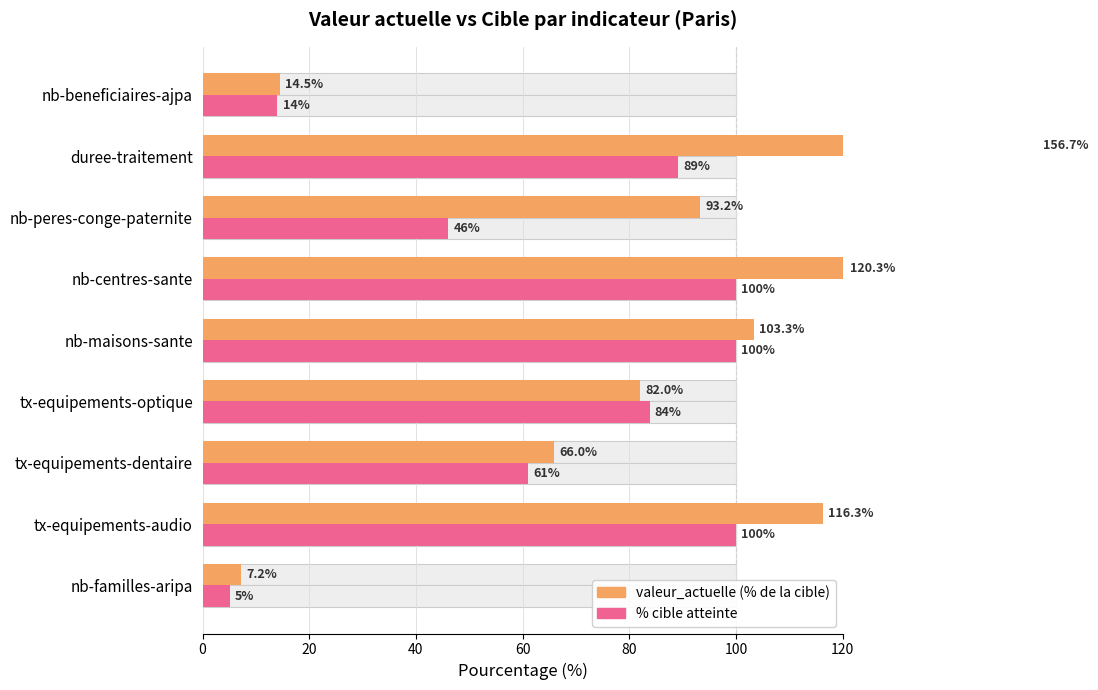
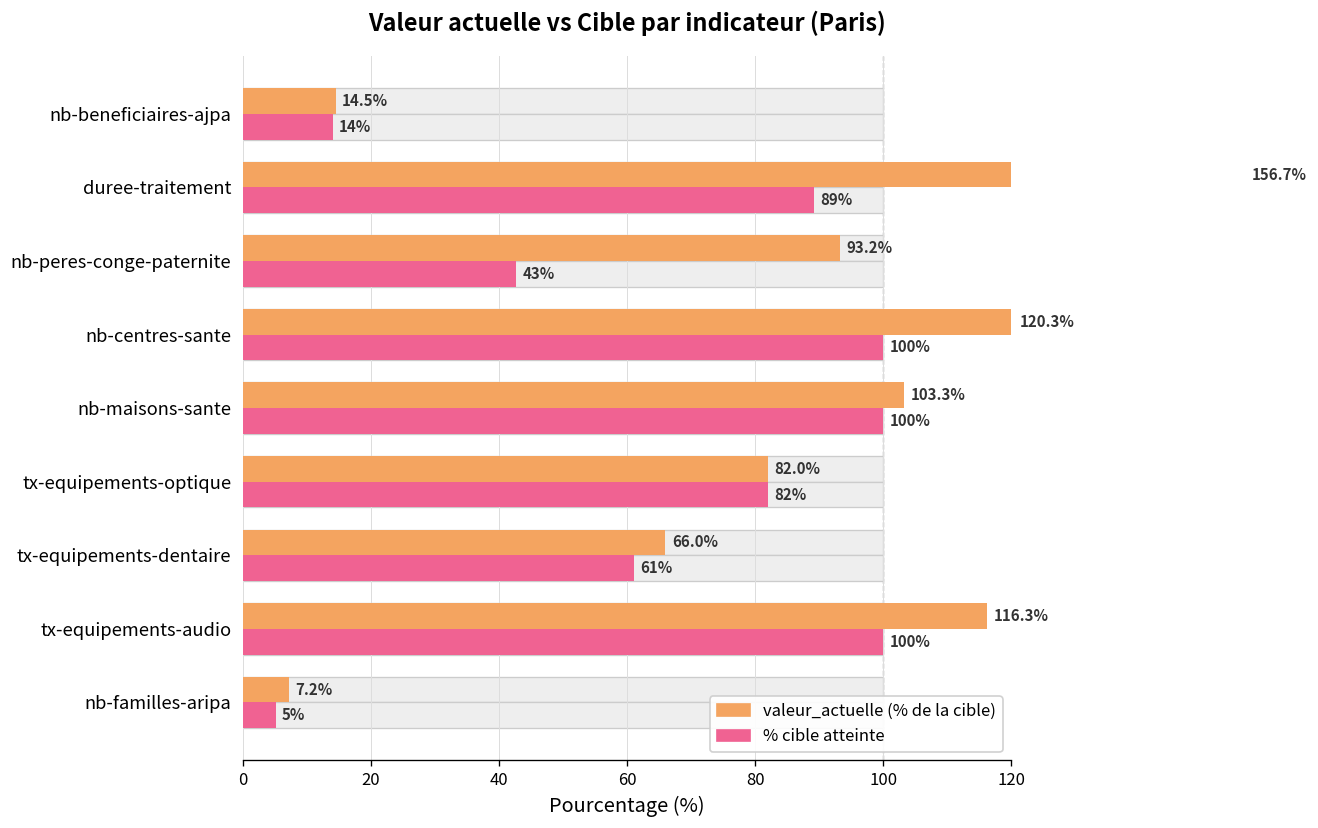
% cible atteinte, nb-peres-conge-paternite: 46% -> 43%
% cible atteinte, tx-equipements-optique: 84% -> 82%
